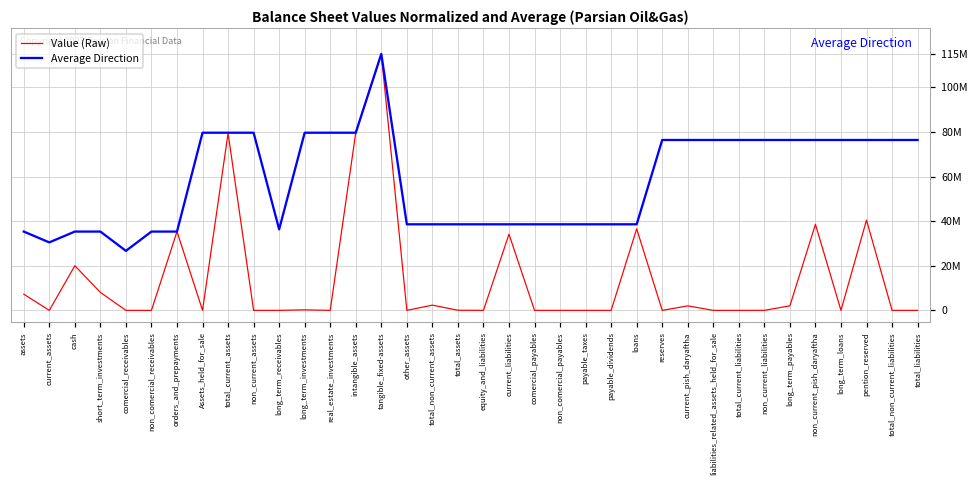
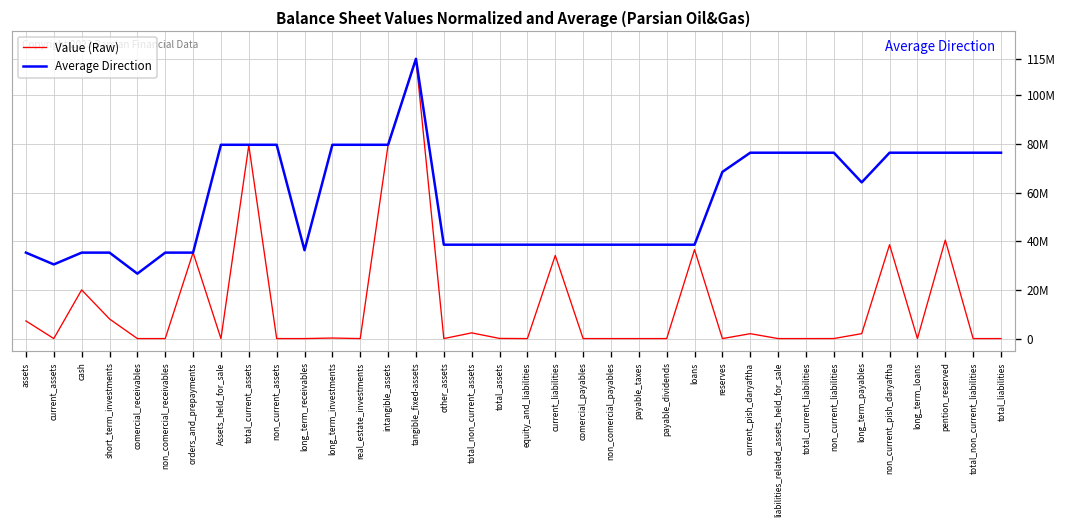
Average Direction, reserves: 76000000 -> 69000000
Average Direction, long_term_payables: 76000000 -> 64000000
